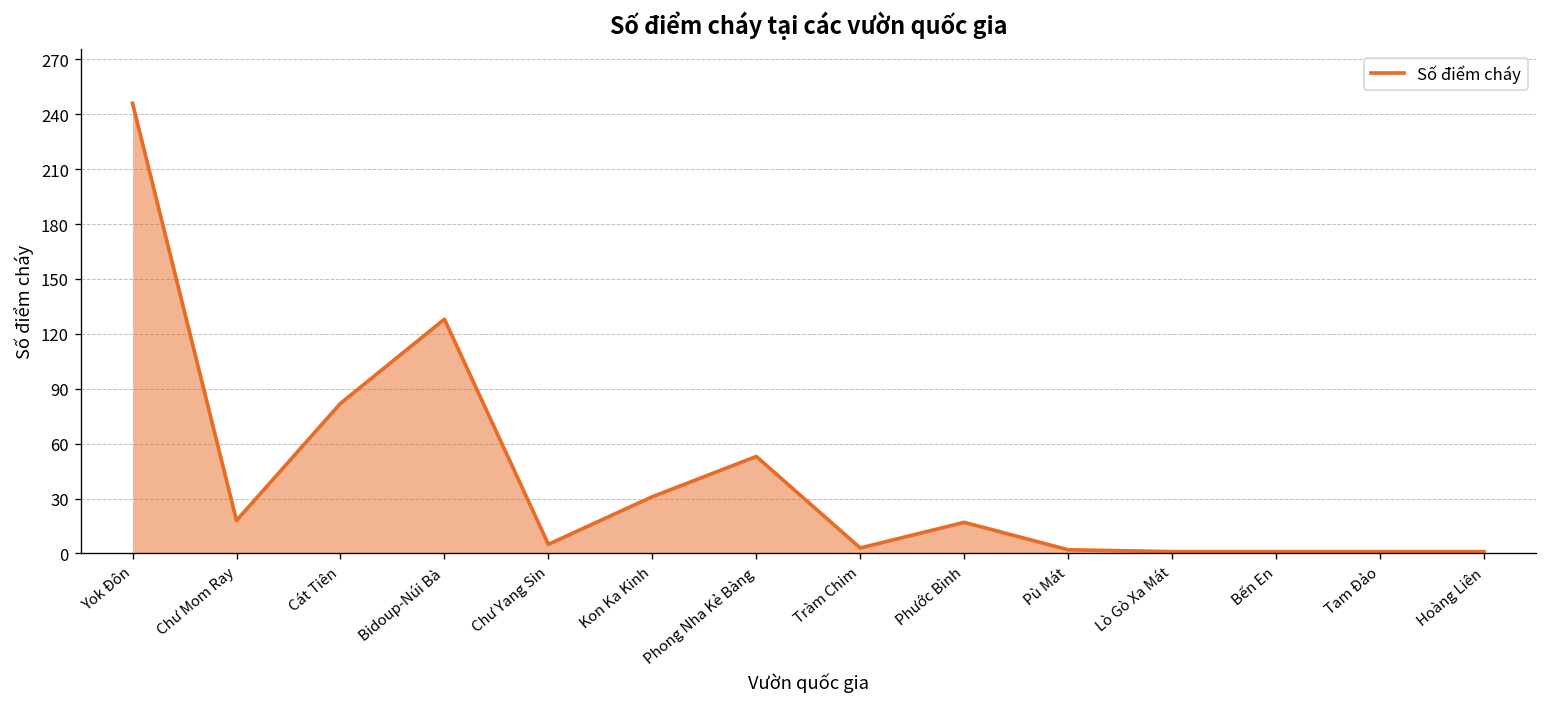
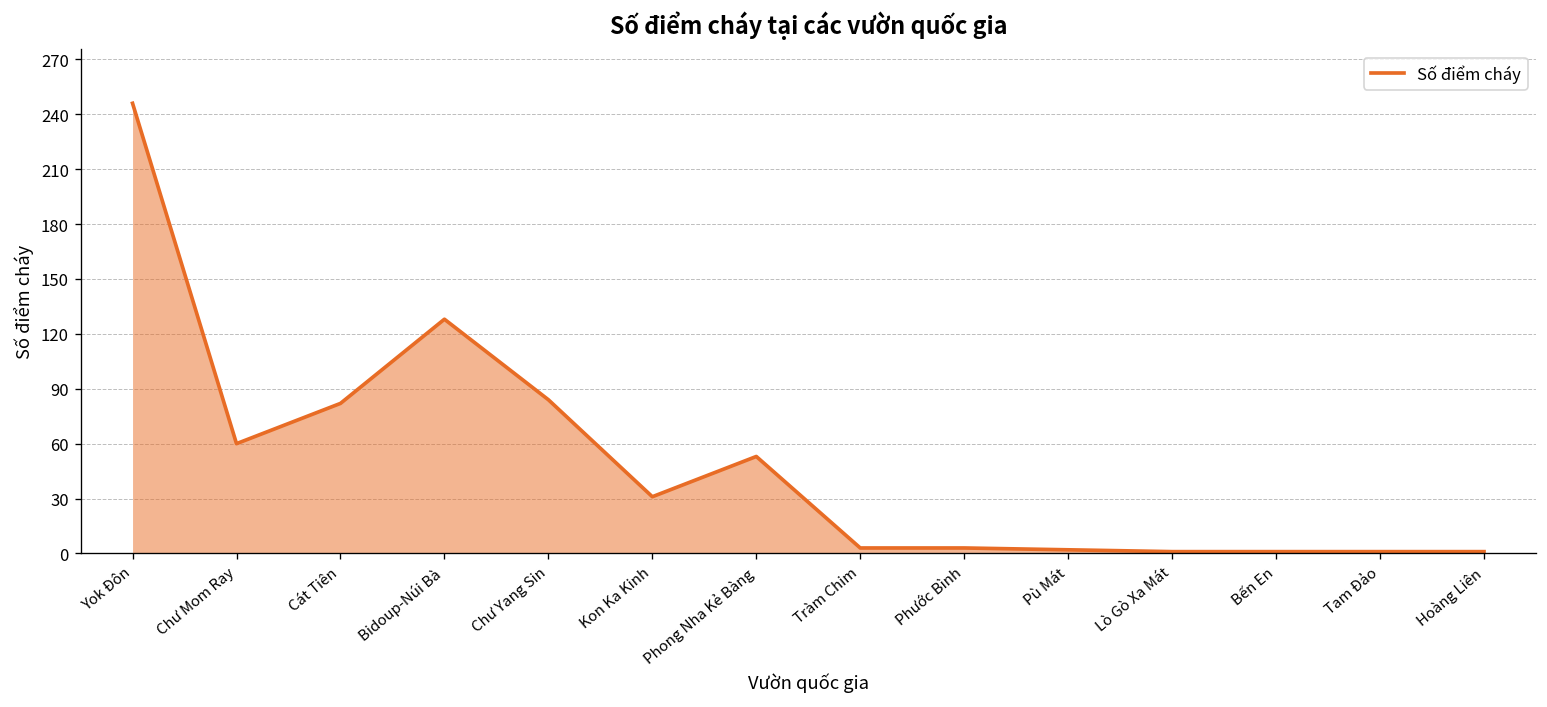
Chư Mom Ray: 18 -> 60
Chư Yang Sin: 5 -> 84
Phước Bình: 17 -> 3
